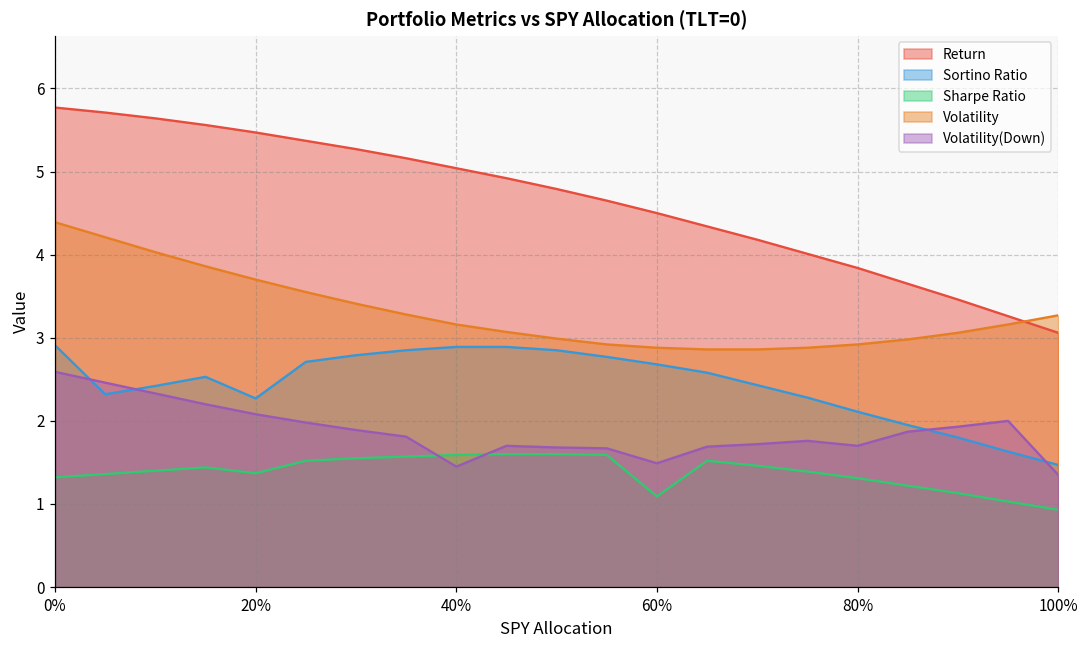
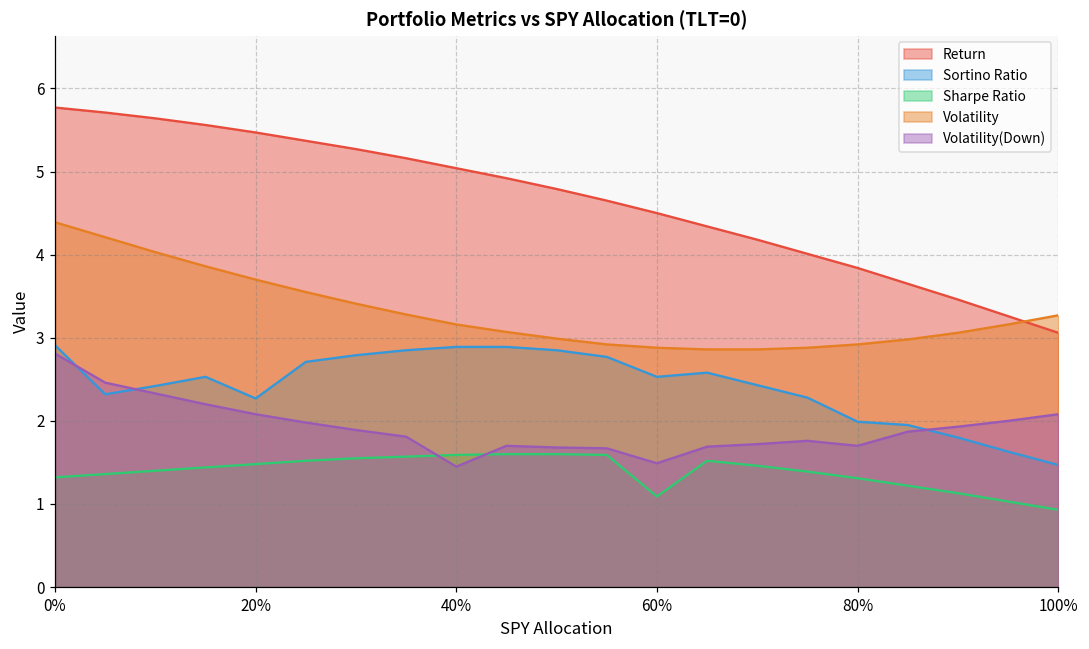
Volatility(Down), 0%: 2.6 -> 2.8
Sharpe Ratio, 20%: 1.4 -> 1.5
Sortino Ratio, 60%: 2.7 -> 2.5
Sortino Ratio, 80%: 2.1 -> 2.0
Volatility(Down), 100%: 1.4 -> 2.1
